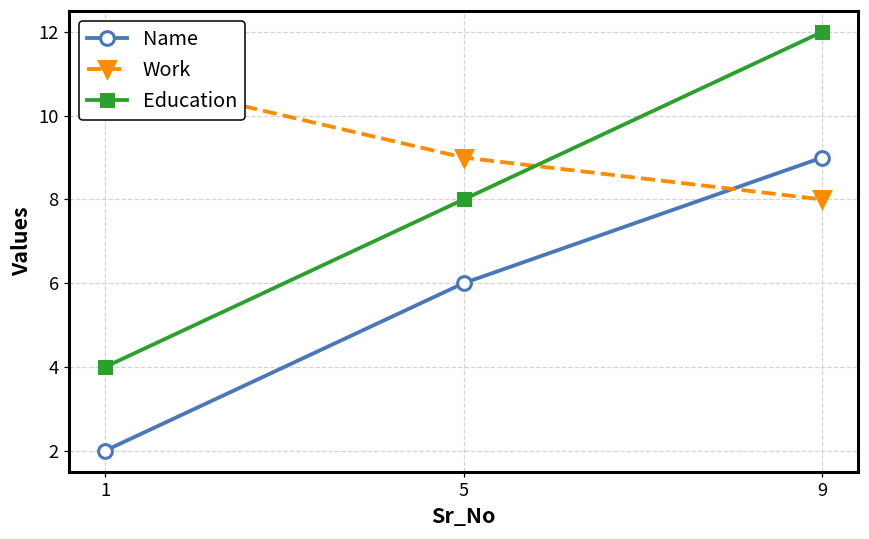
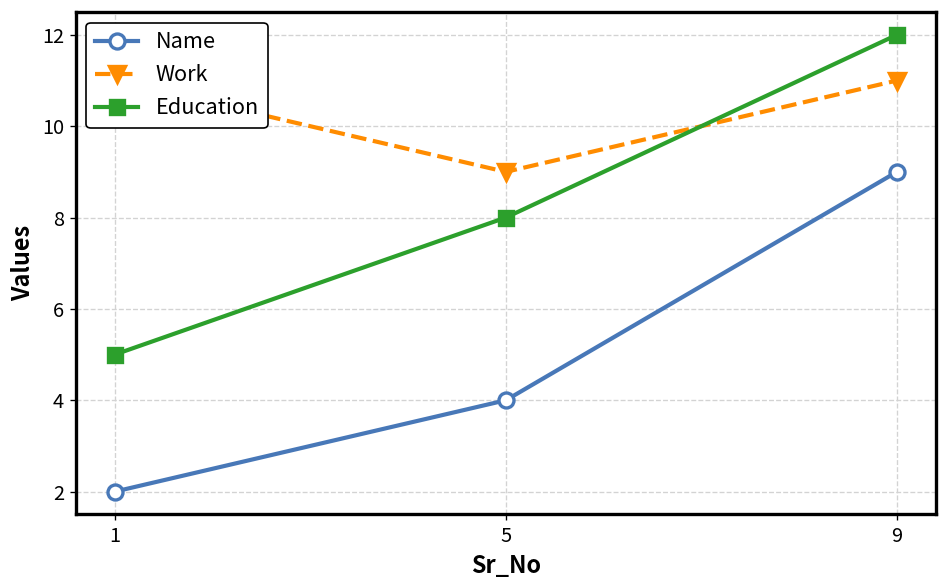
Education, 1: 4 -> 5
Name, 5: 6 -> 4
Work, 9: 8 -> 11
